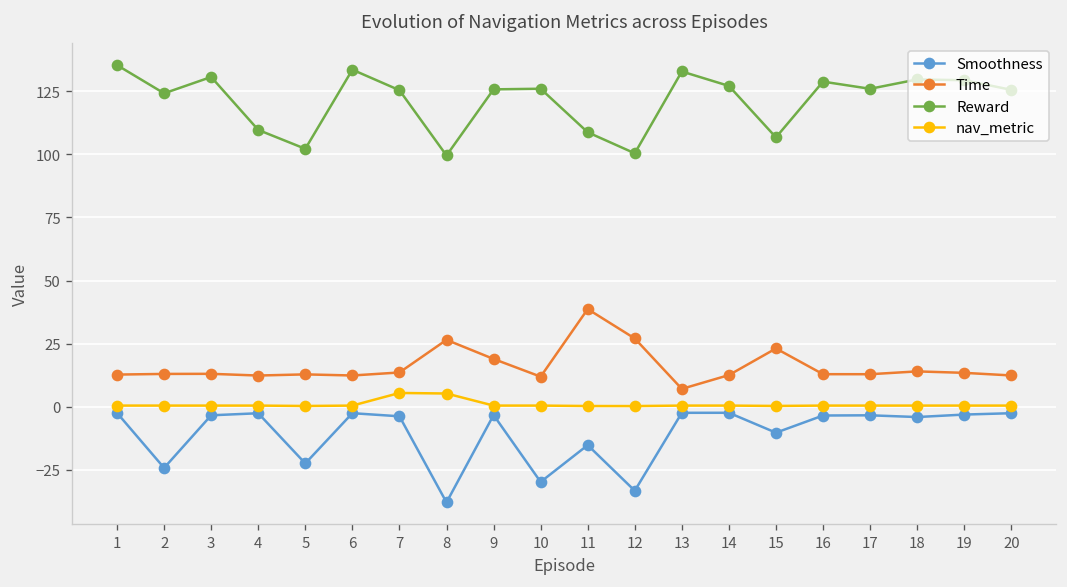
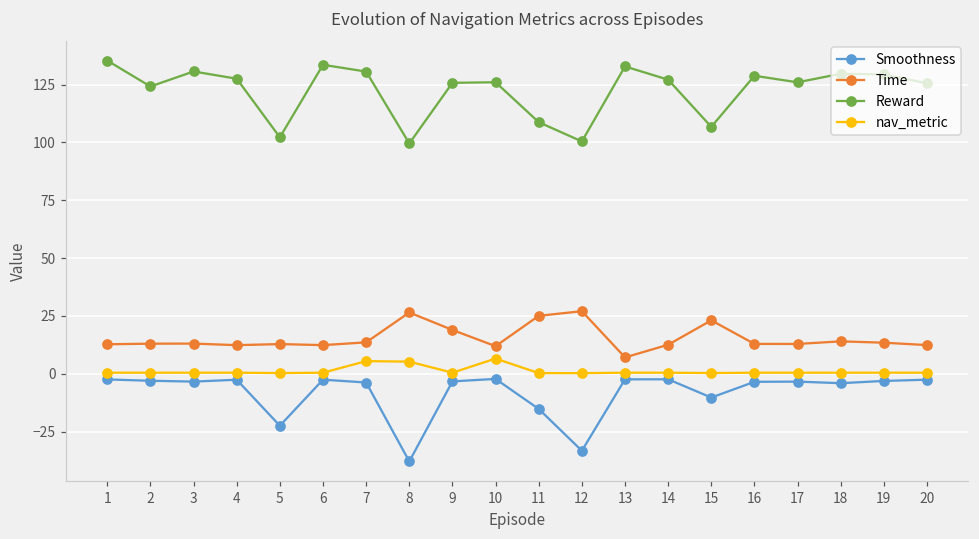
Smoothness, 2: -24 -> -3
Reward, 4: 110 -> 128
Reward, 7: 125 -> 131
Smoothness, 10: -30 -> -2
nav_metric, 10: 1 -> 7
Time, 11: 39 -> 25
